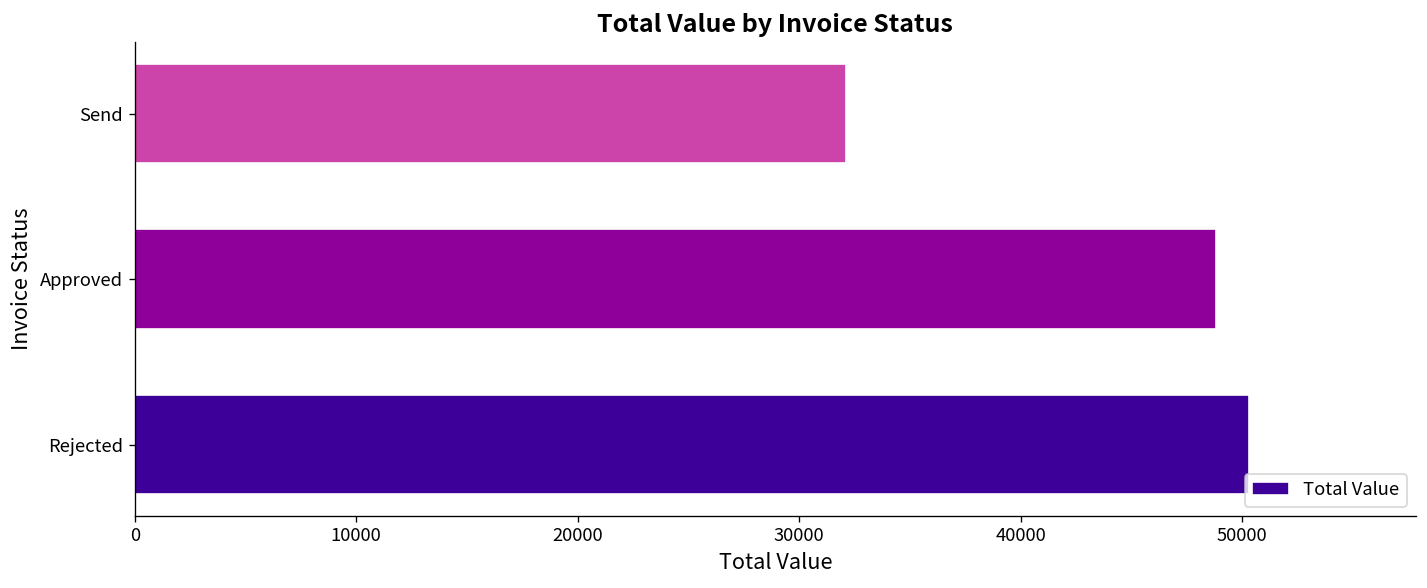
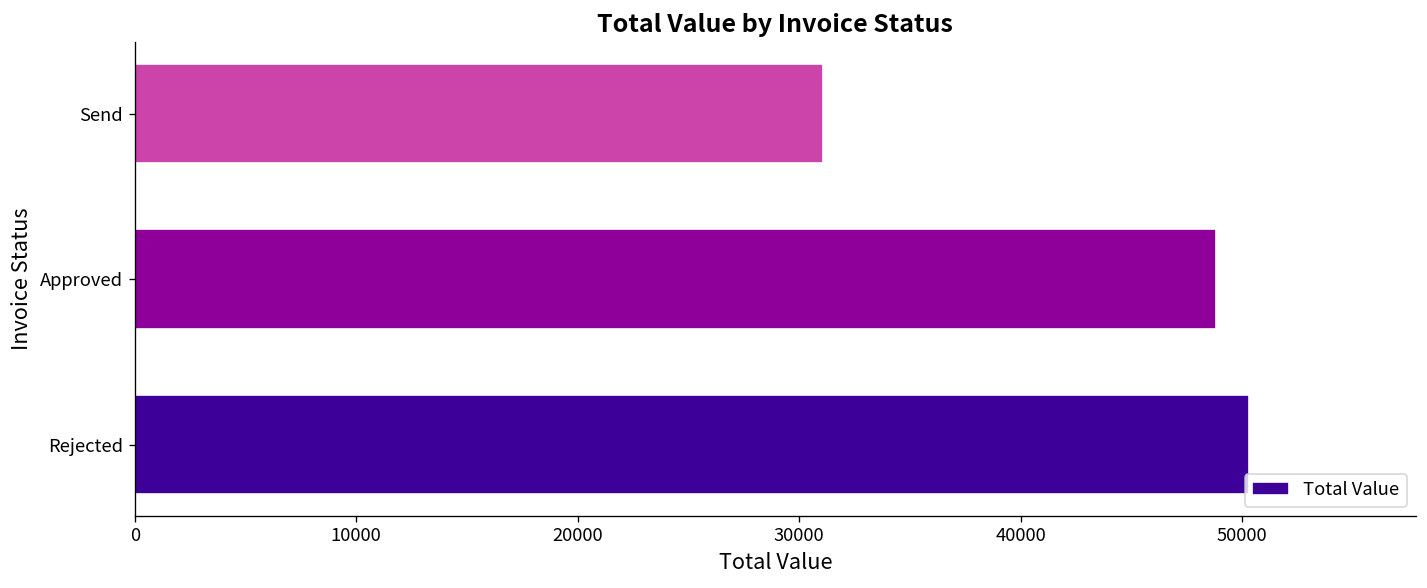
Send: 32100 -> 31100
